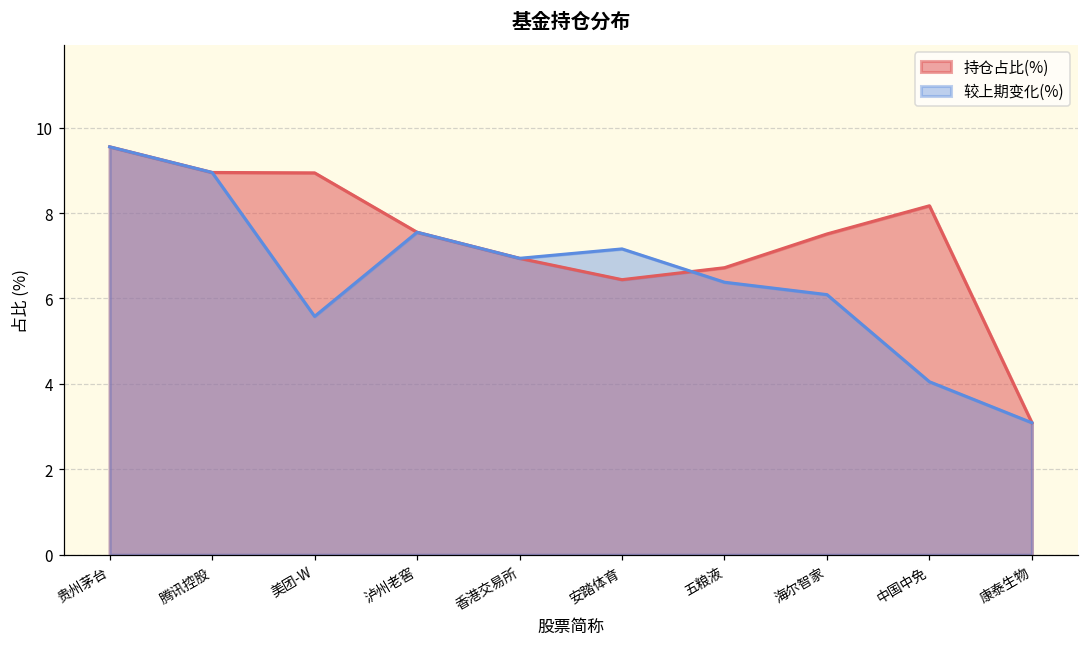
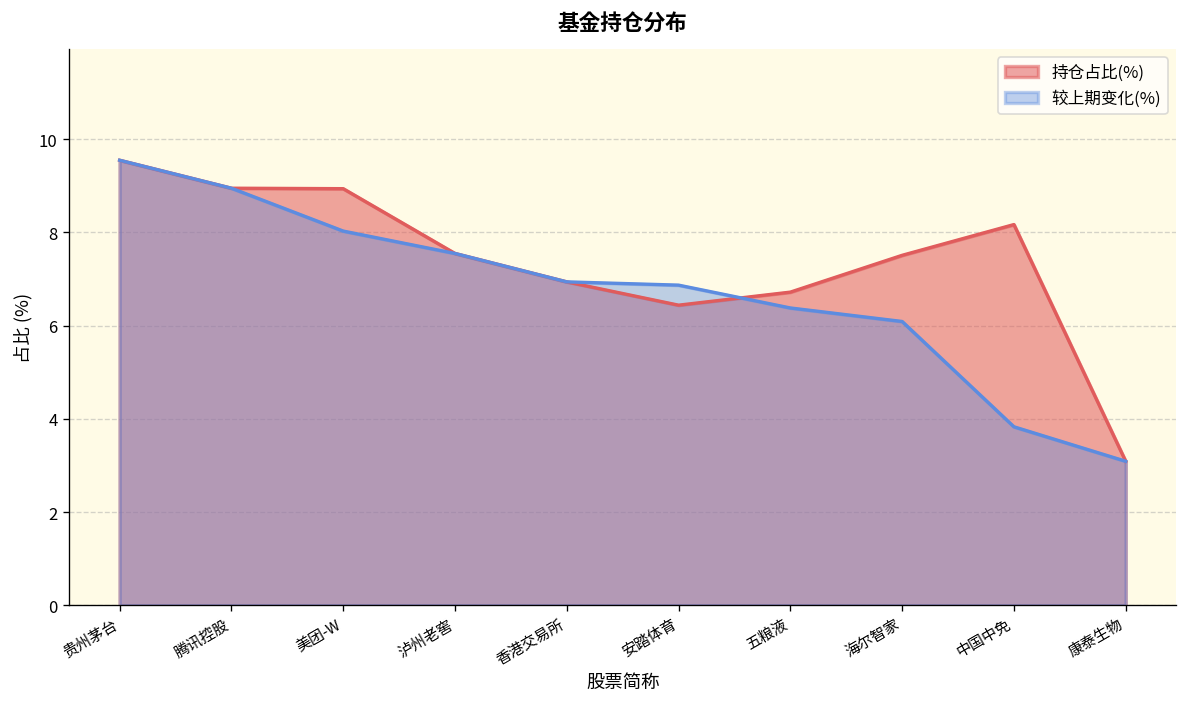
较上期变化(%), 美团-W: 5.6 -> 8.0
较上期变化(%), 安踏体育: 7.2 -> 6.9
较上期变化(%), 中国中免: 4.1 -> 3.8
